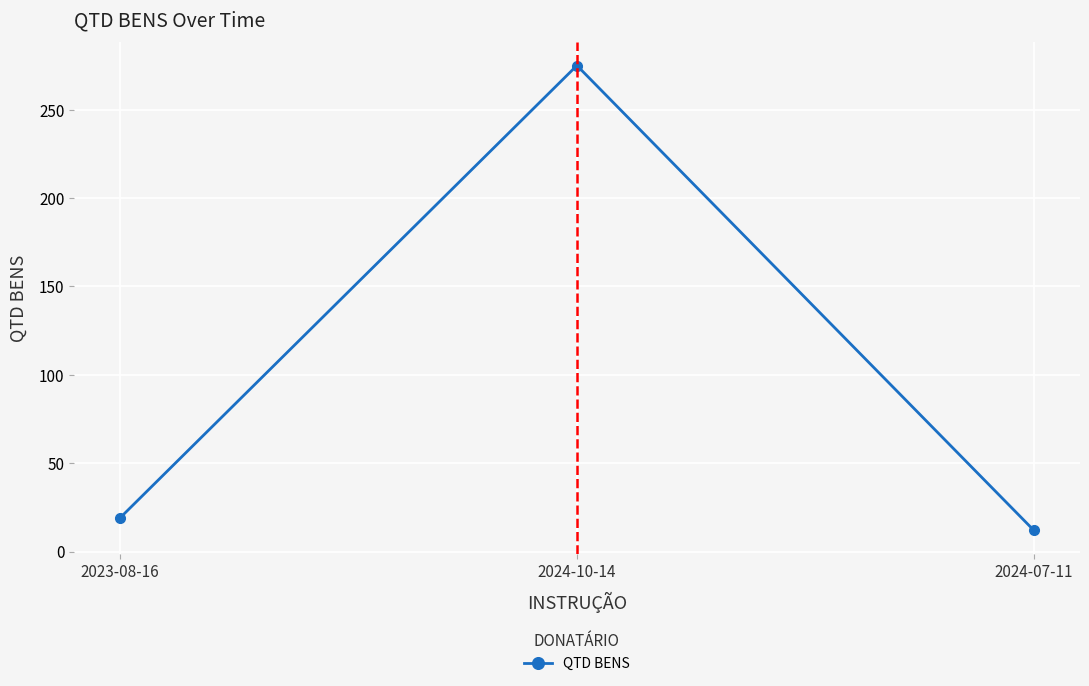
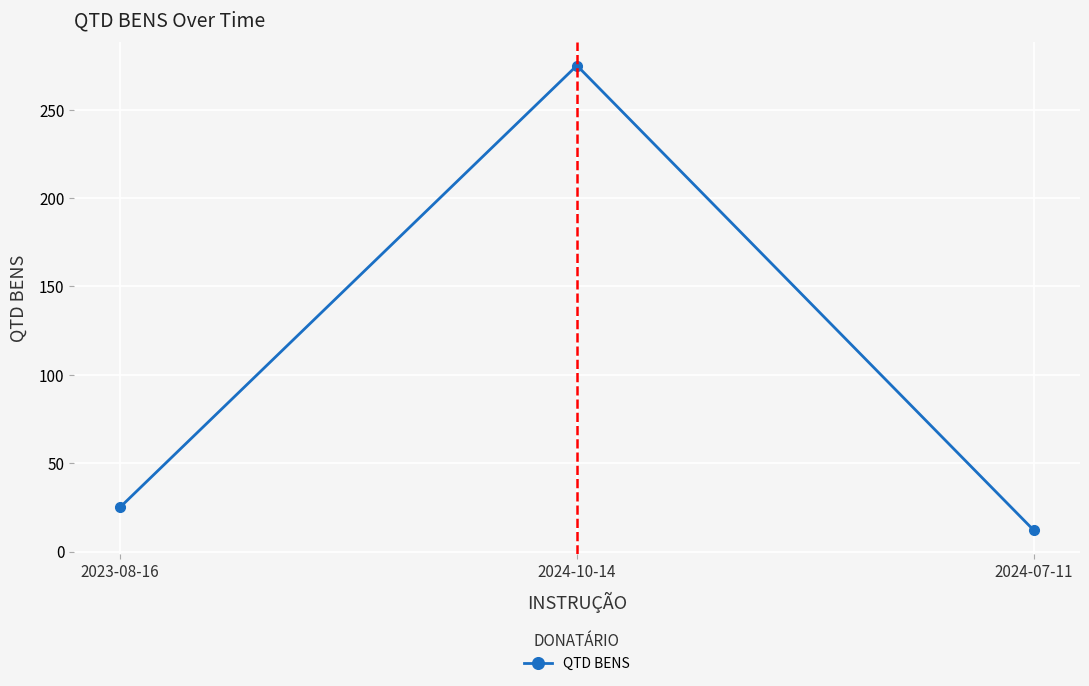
2023-08-16: 19 -> 25
